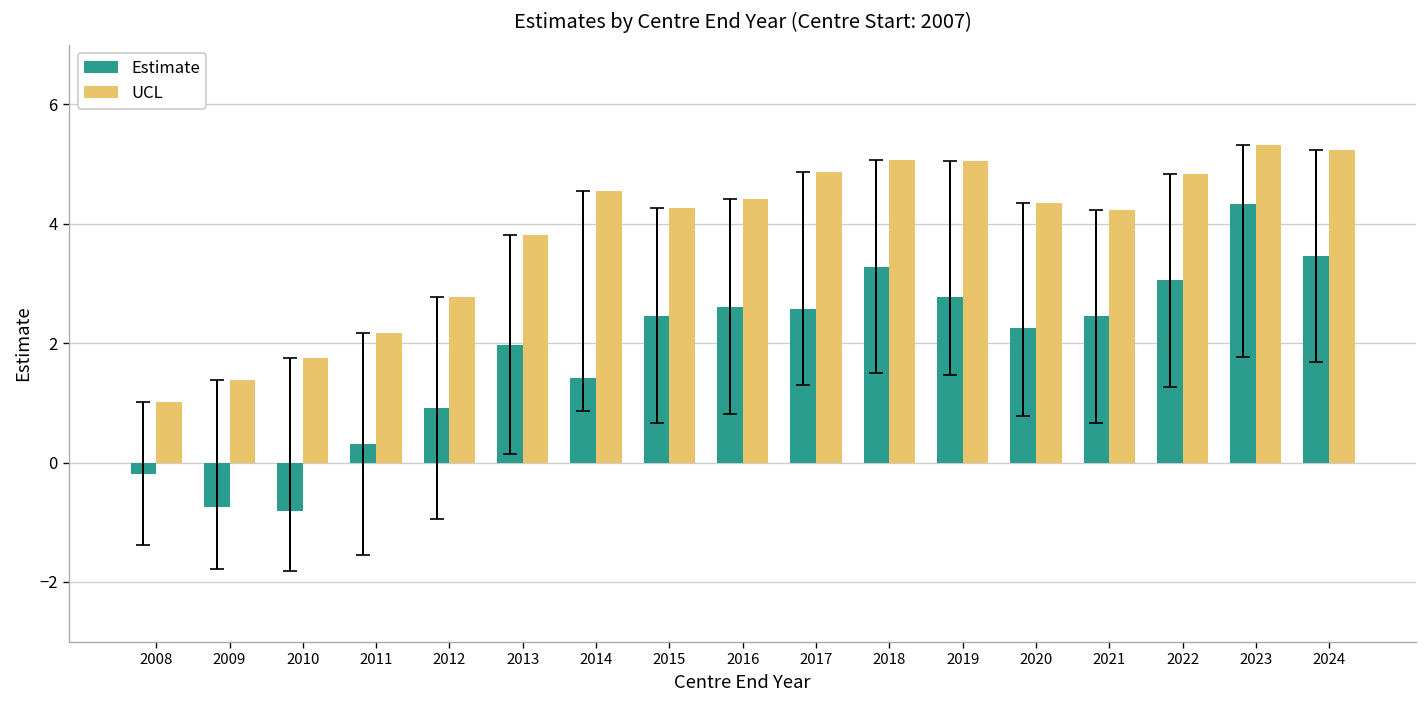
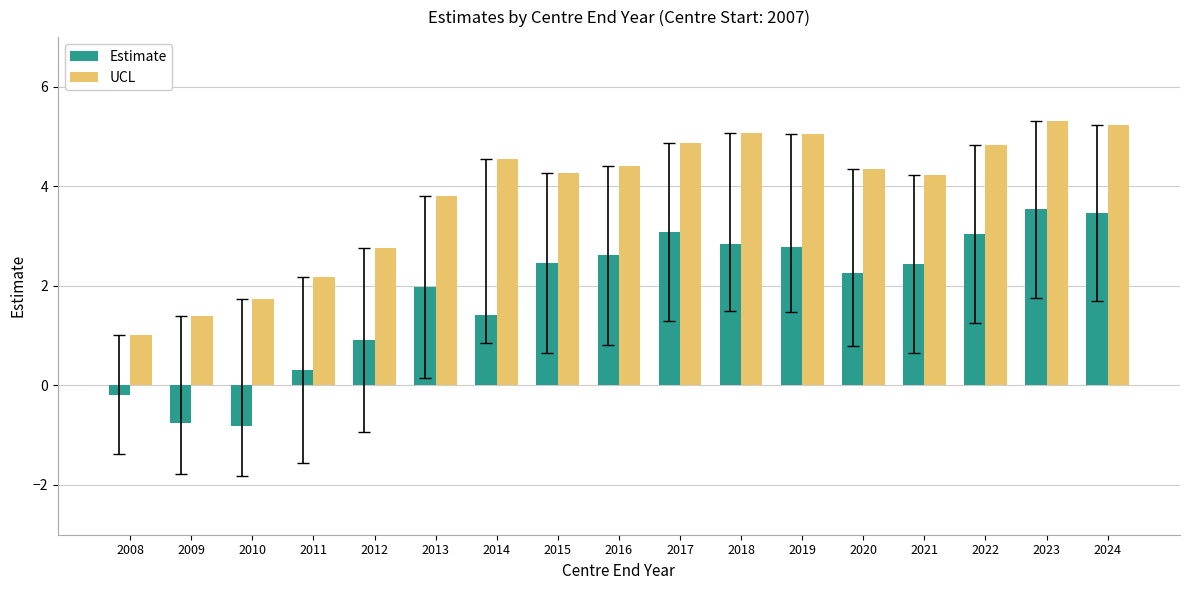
Estimate, 2017: 2.6 -> 3.1
Estimate, 2018: 3.3 -> 2.8
Estimate, 2023: 4.3 -> 3.5
